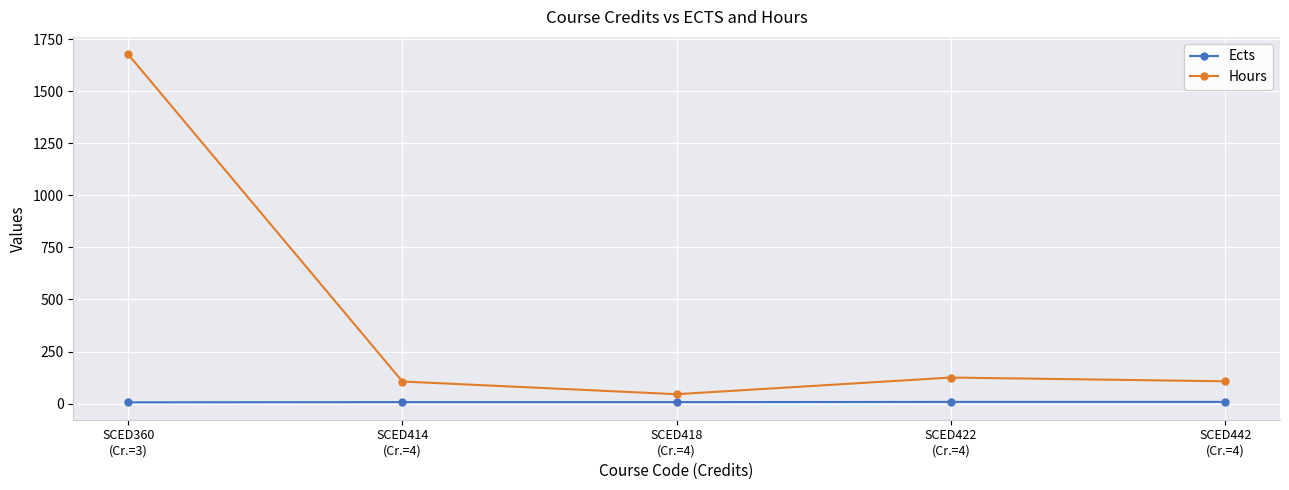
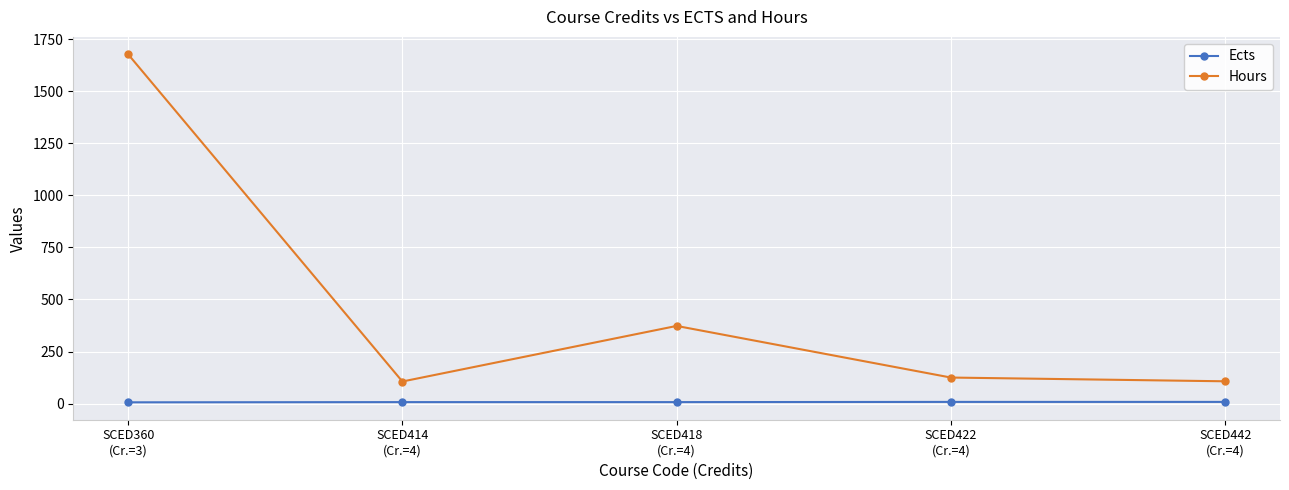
Hours, SCED418 (Cr.=4): 50 -> 370
